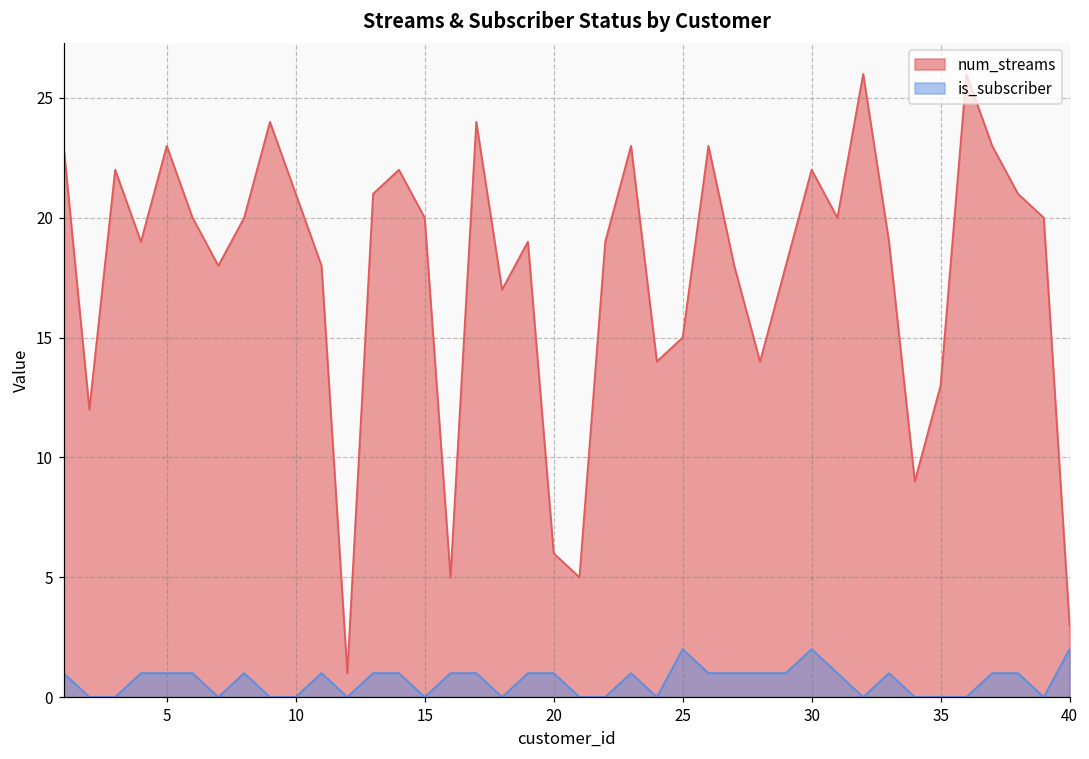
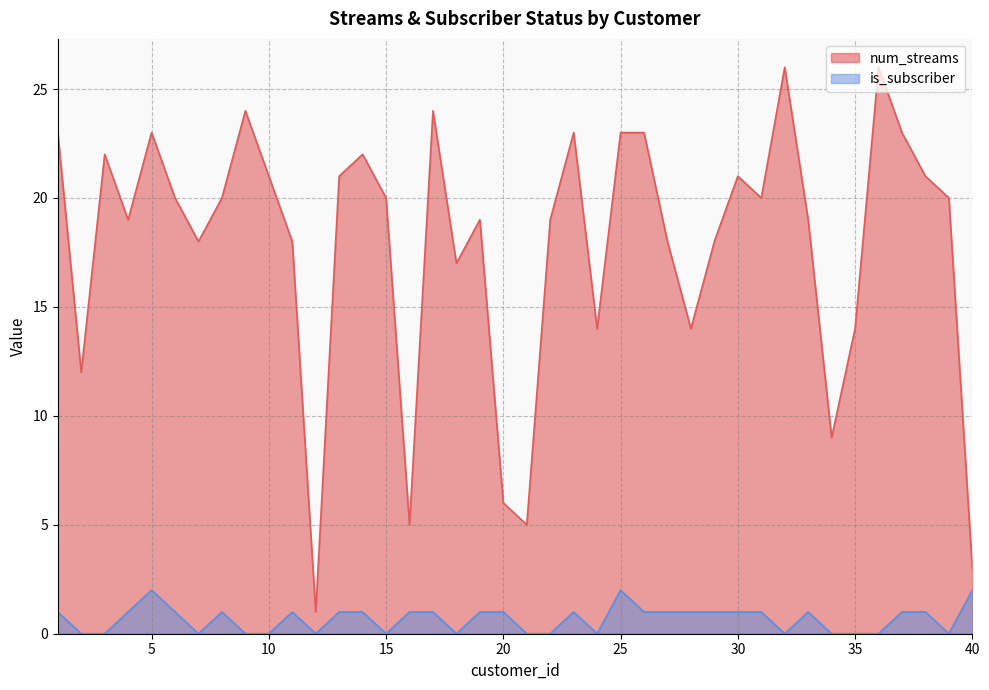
is_subscriber, 5: 1 -> 2
num_streams, 25: 15 -> 23
num_streams, 30: 22 -> 21
is_subscriber, 30: 2 -> 1
num_streams, 35: 13 -> 14
